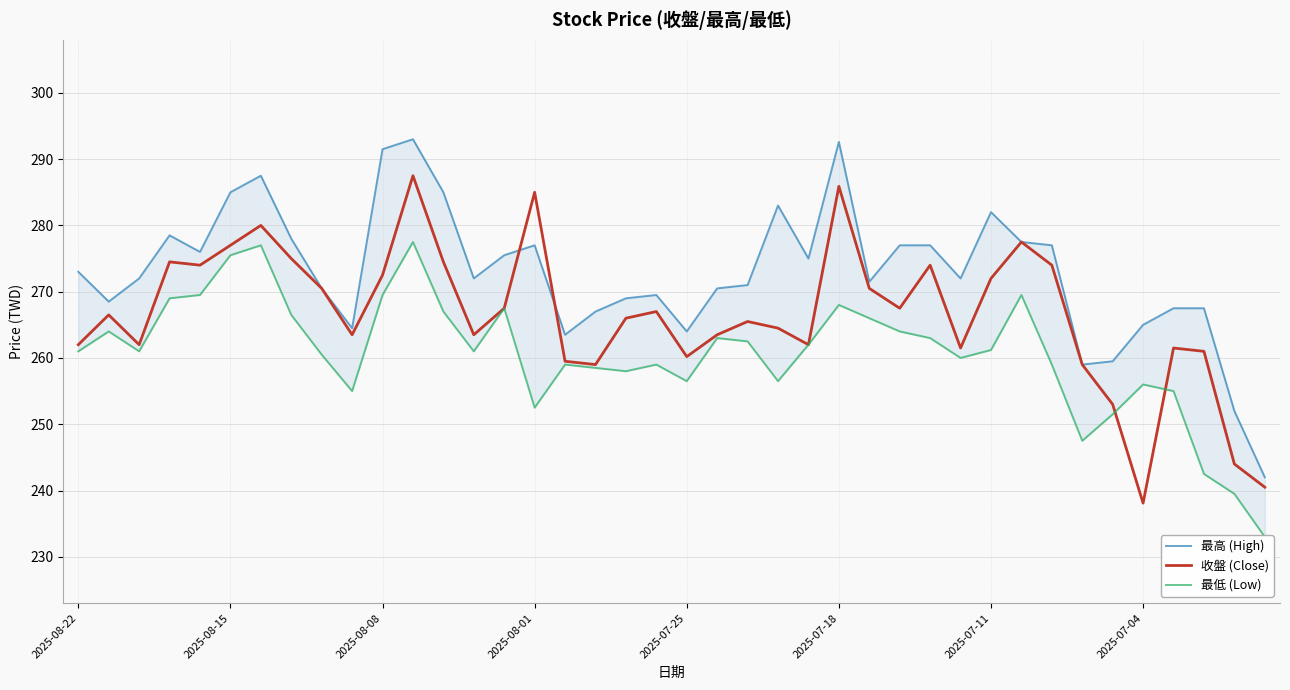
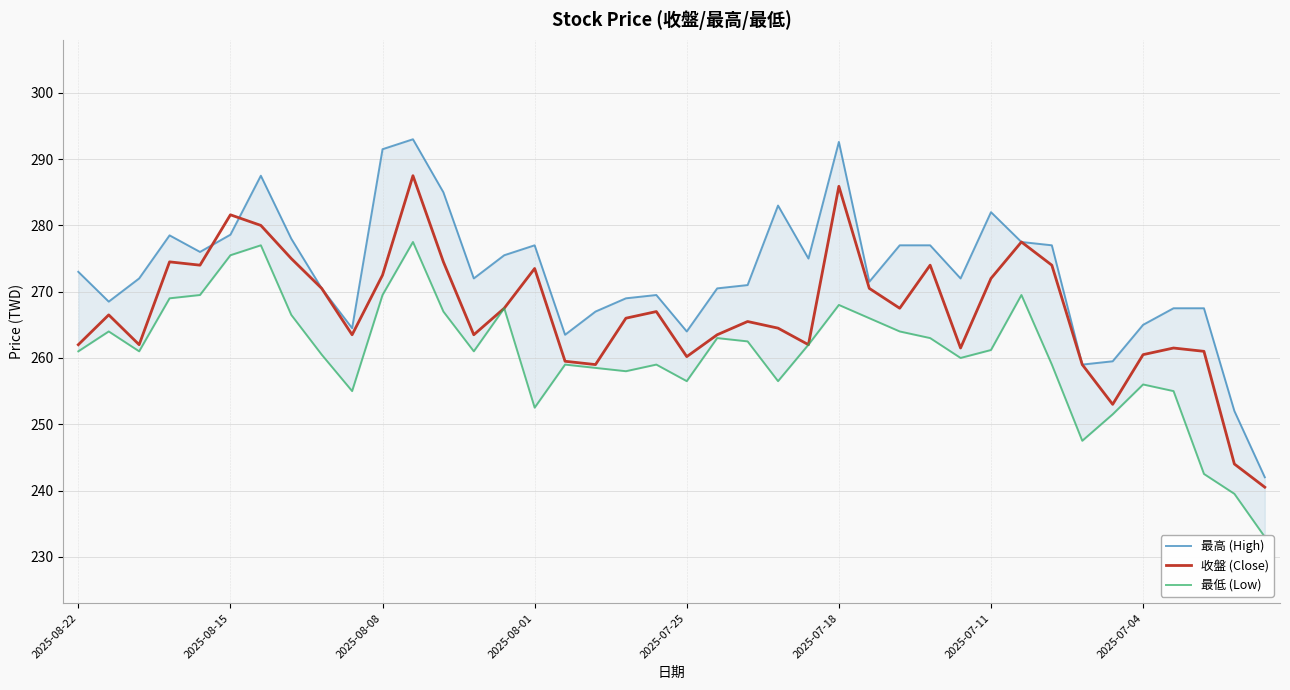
最高 (High), 2025-08-15: 285 -> 279
收盤 (Close), 2025-08-15: 277 -> 282
收盤 (Close), 2025-08-01: 285 -> 274
收盤 (Close), 2025-07-04: 238 -> 261
